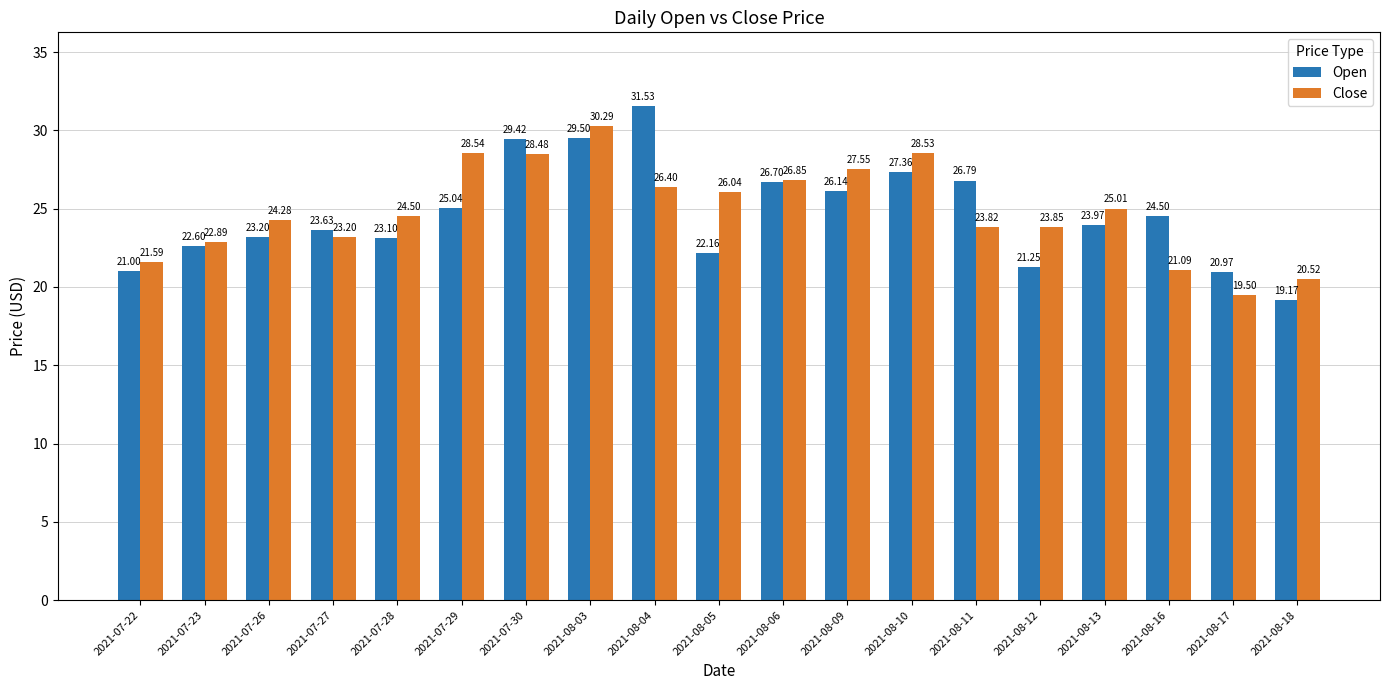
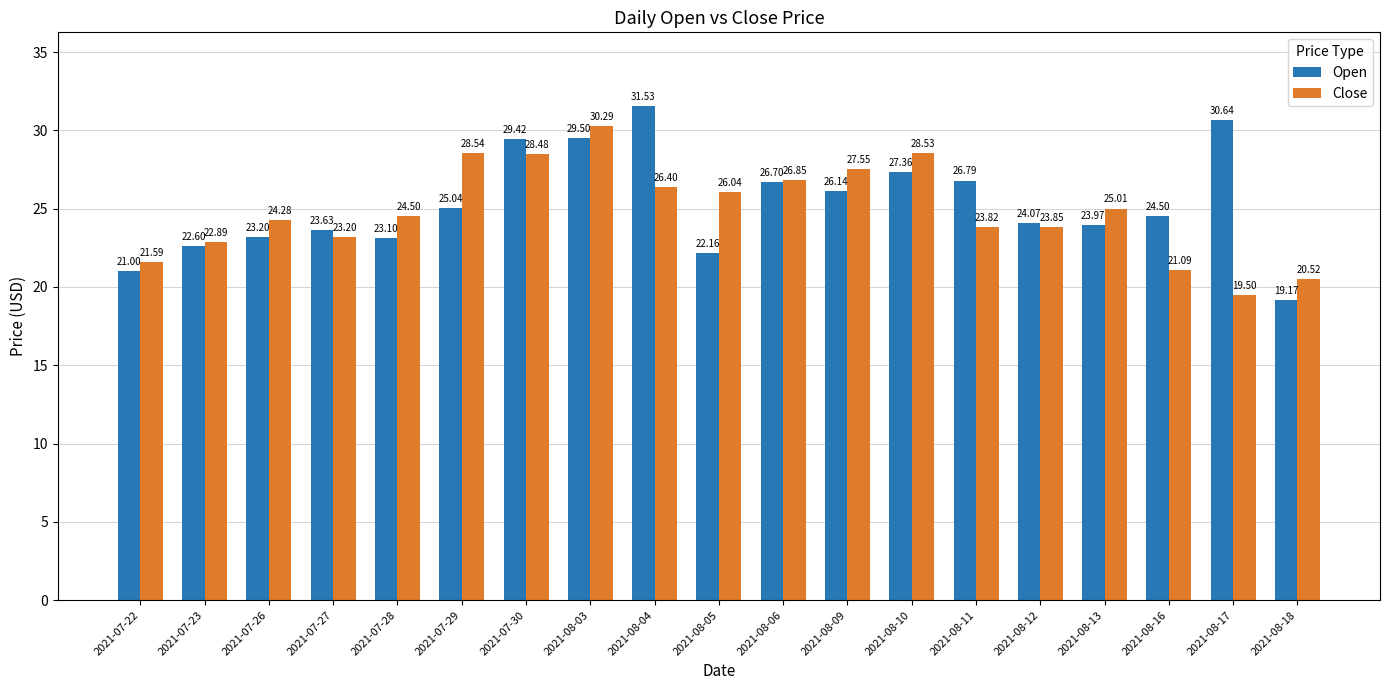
Open, 2021-08-12: 21.25 -> 24.07
Open, 2021-08-17: 20.97 -> 30.64
